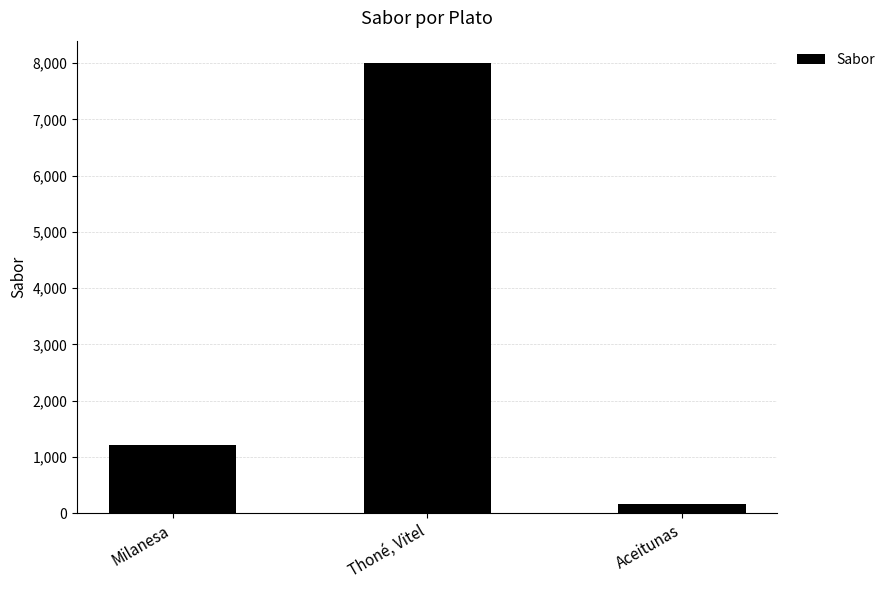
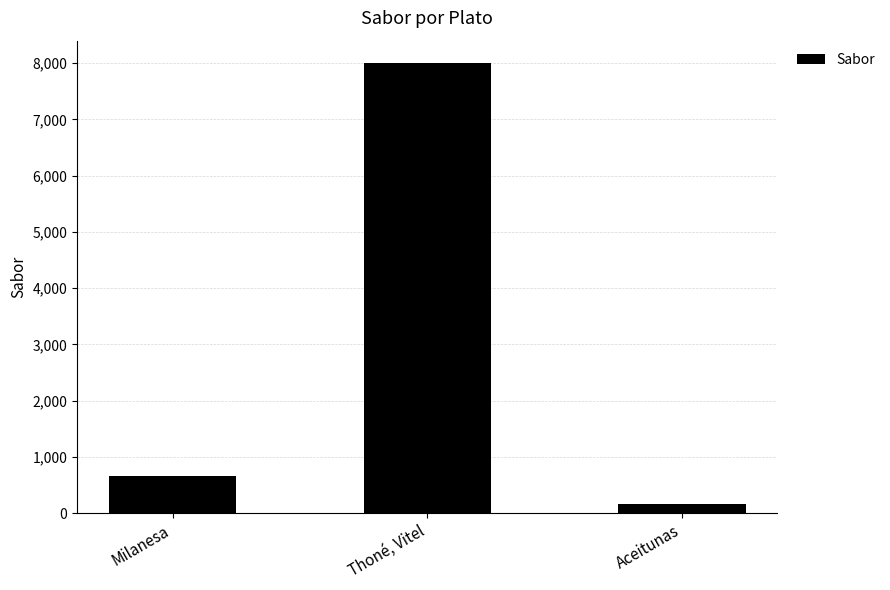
Milanesa: 1,200 -> 700
